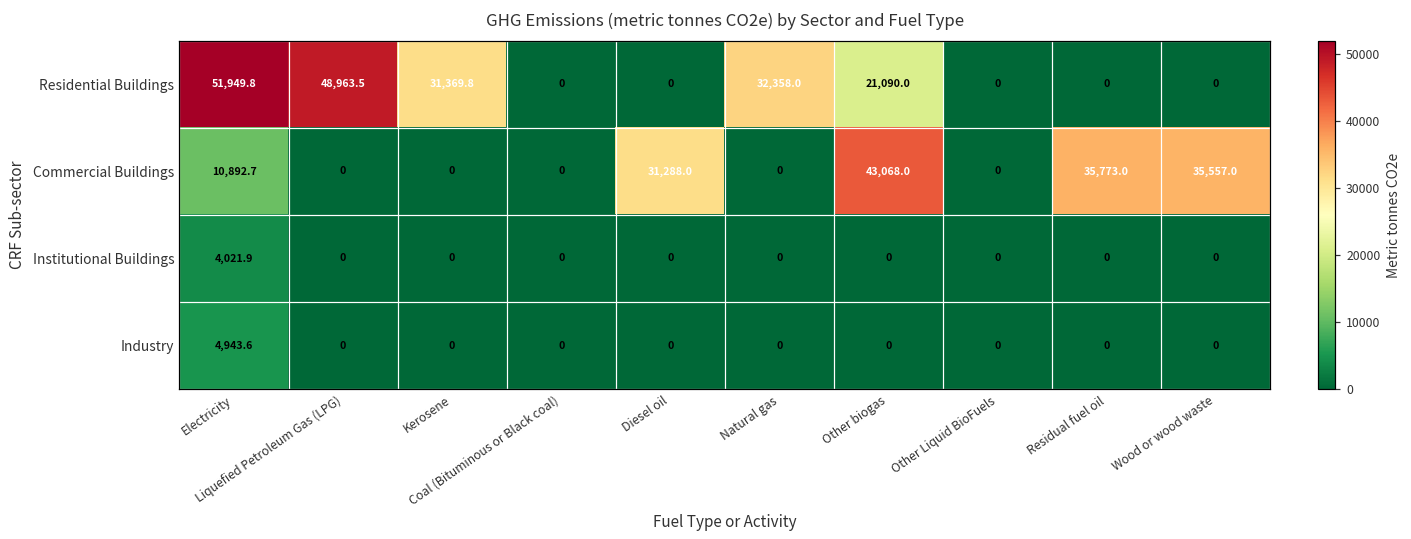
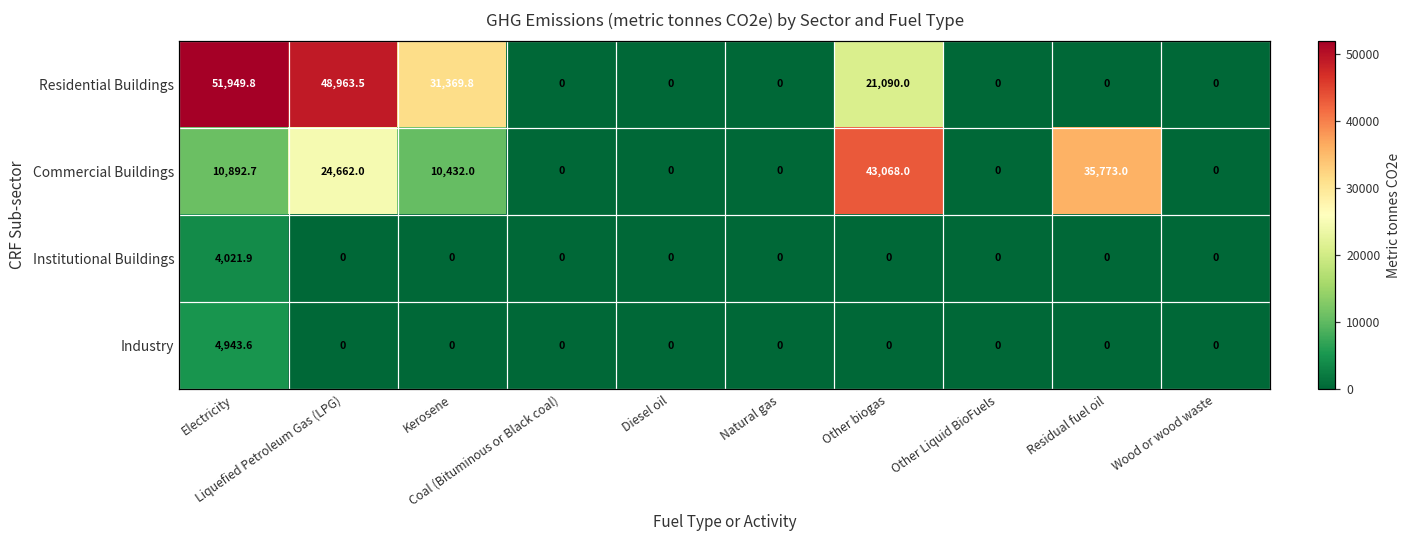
Residential Buildings, Natural gas: 32,358.0 -> 0
Commercial Buildings, Liquefied Petroleum Gas (LPG): 0 -> 24,662.0
Commercial Buildings, Kerosene: 0 -> 10,432.0
Commercial Buildings, Diesel oil: 31,288.0 -> 0
Commercial Buildings, Wood or wood waste: 35,557.0 -> 0
